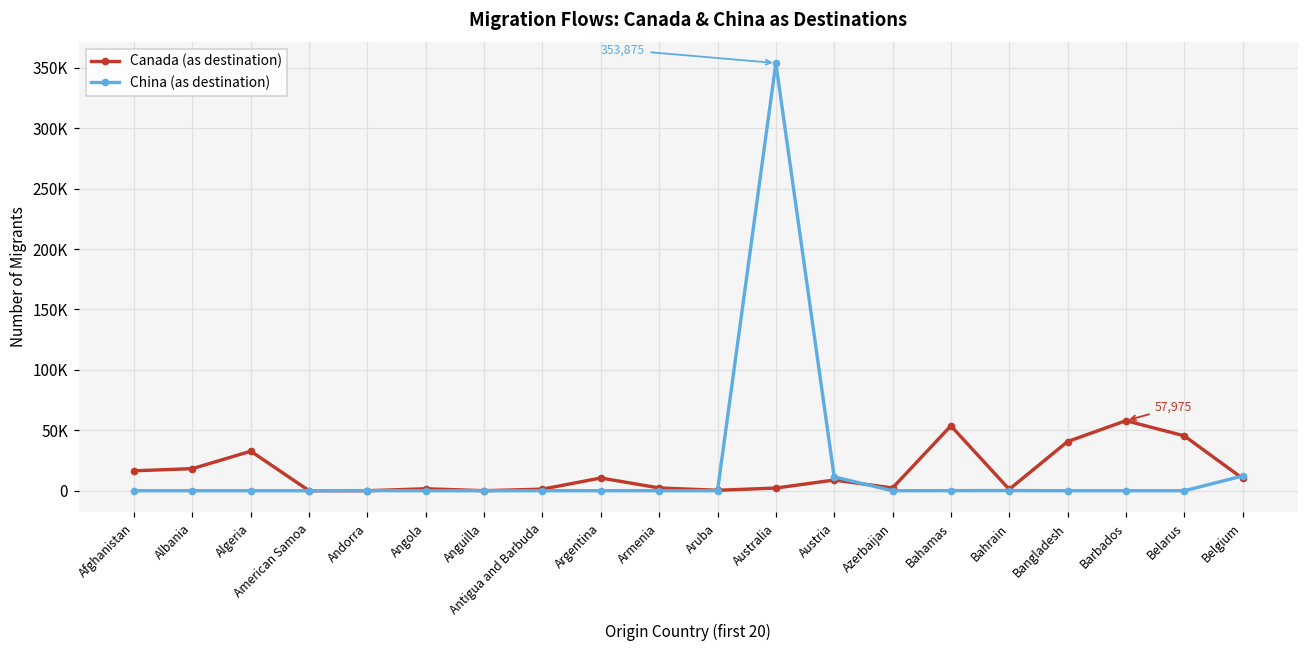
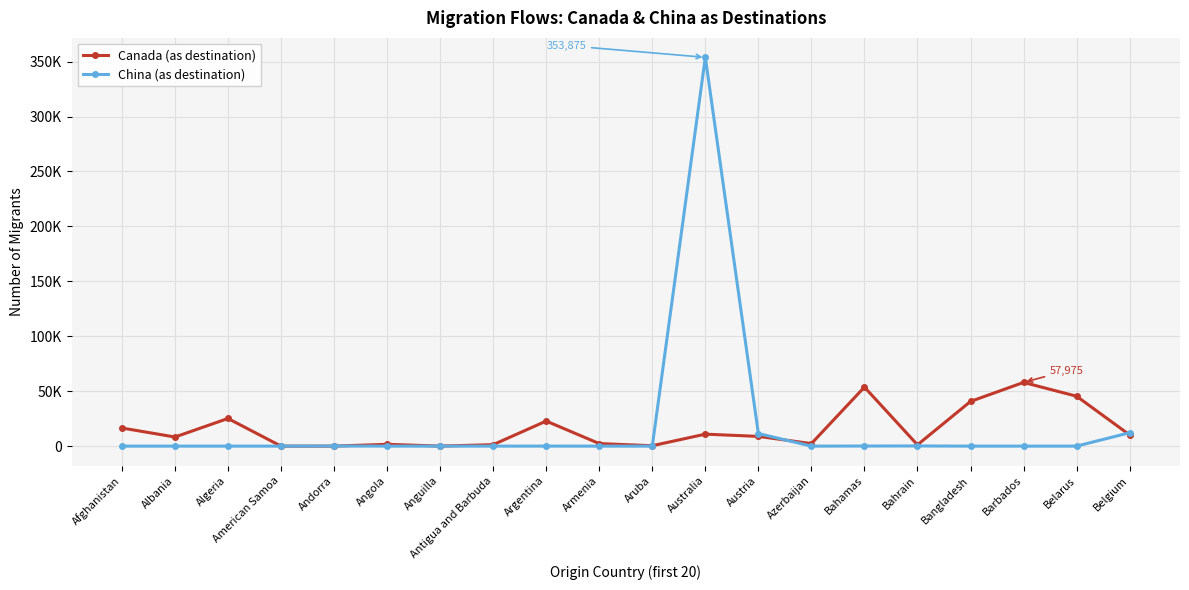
Canada (as destination), Albania: 18000 -> 8000
Canada (as destination), Algeria: 33000 -> 25000
Canada (as destination), Argentina: 11000 -> 23000
Canada (as destination), Australia: 2000 -> 11000
